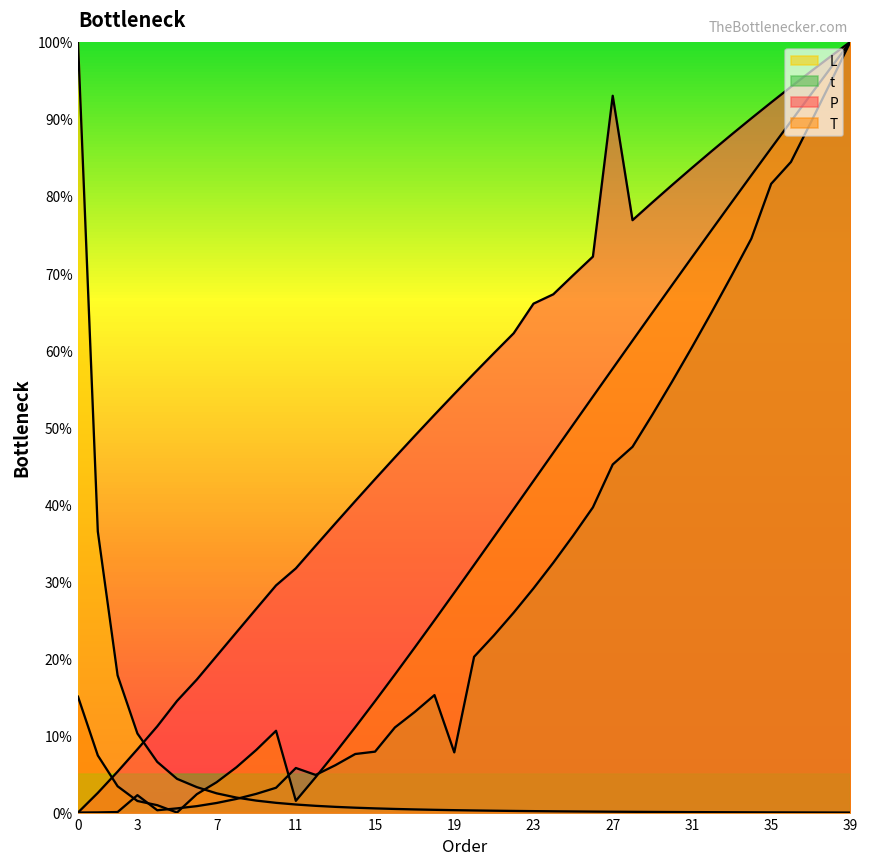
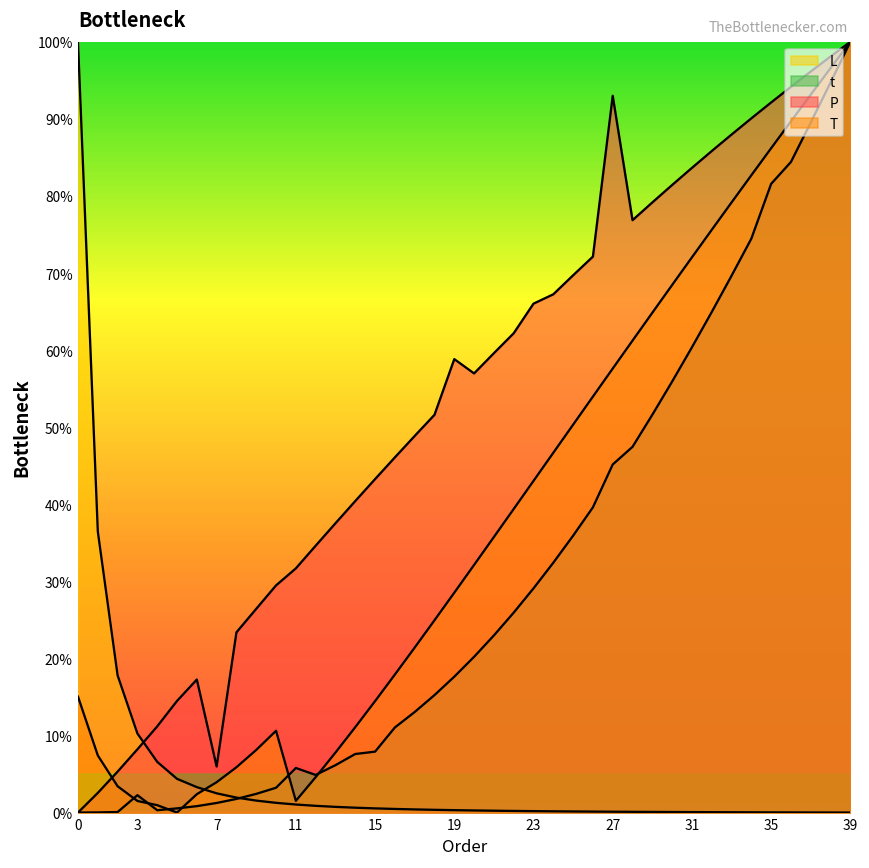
P, 7: 20% -> 6%
t, 19: 8% -> 18%
P, 19: 54% -> 59%
